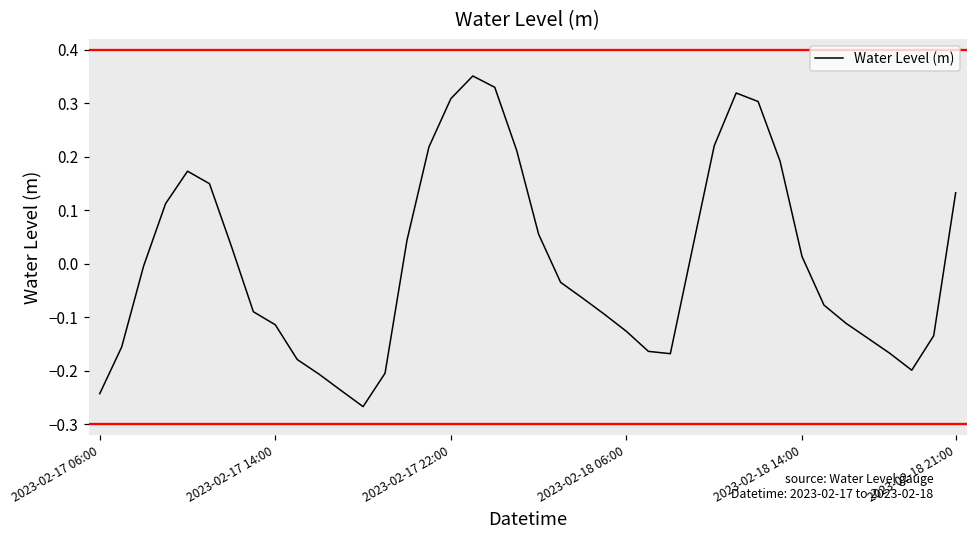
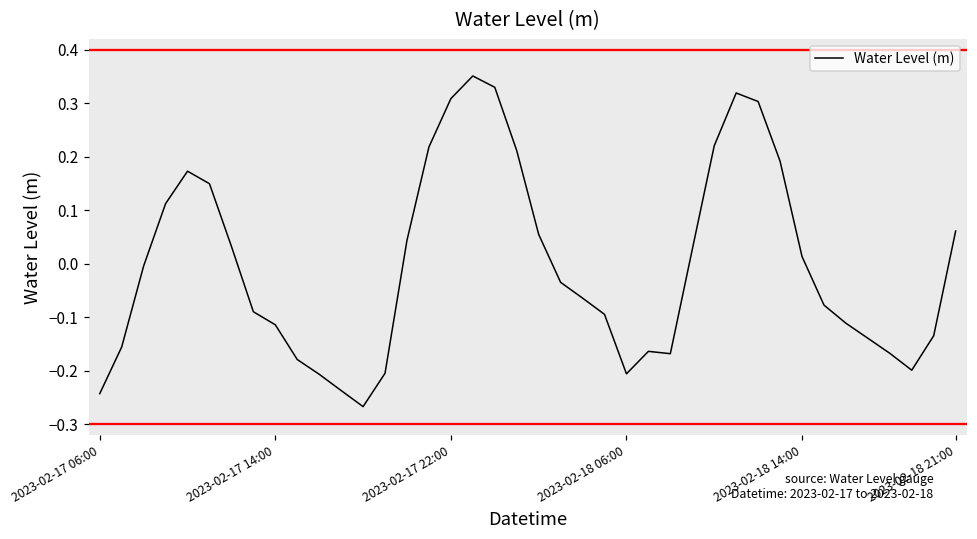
2023-02-18 06:00: -0.13 -> -0.21
2023-02-18 21:00: 0.13 -> 0.06
